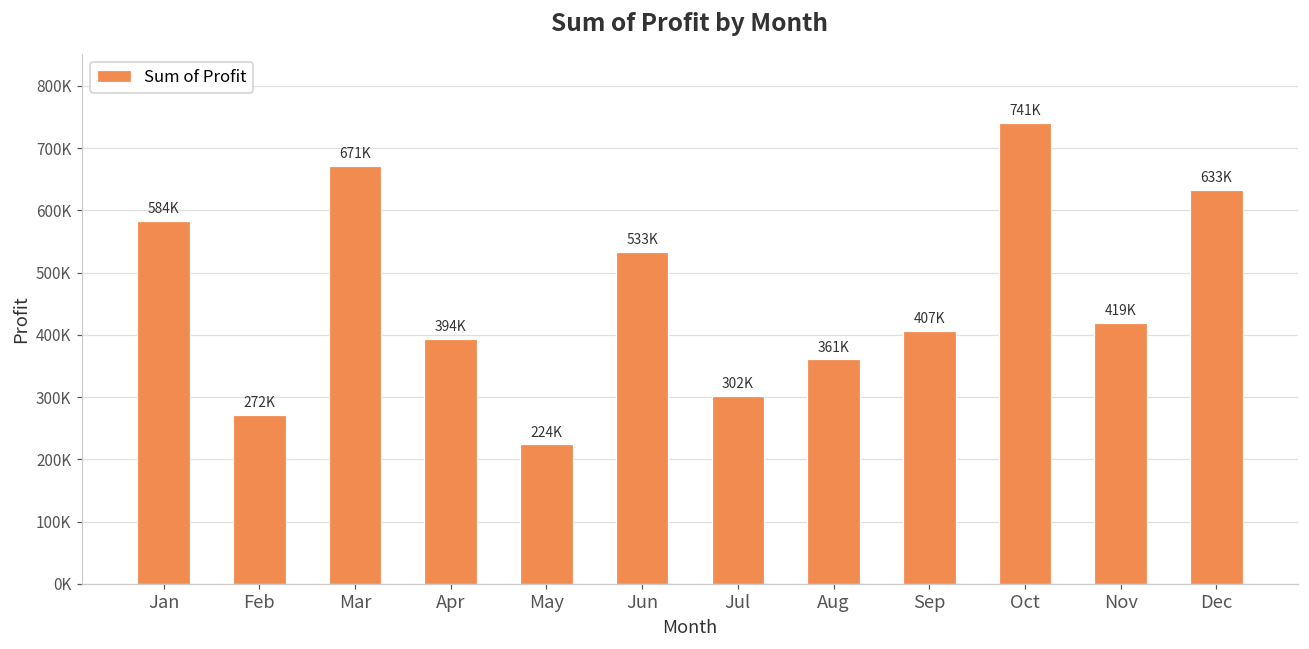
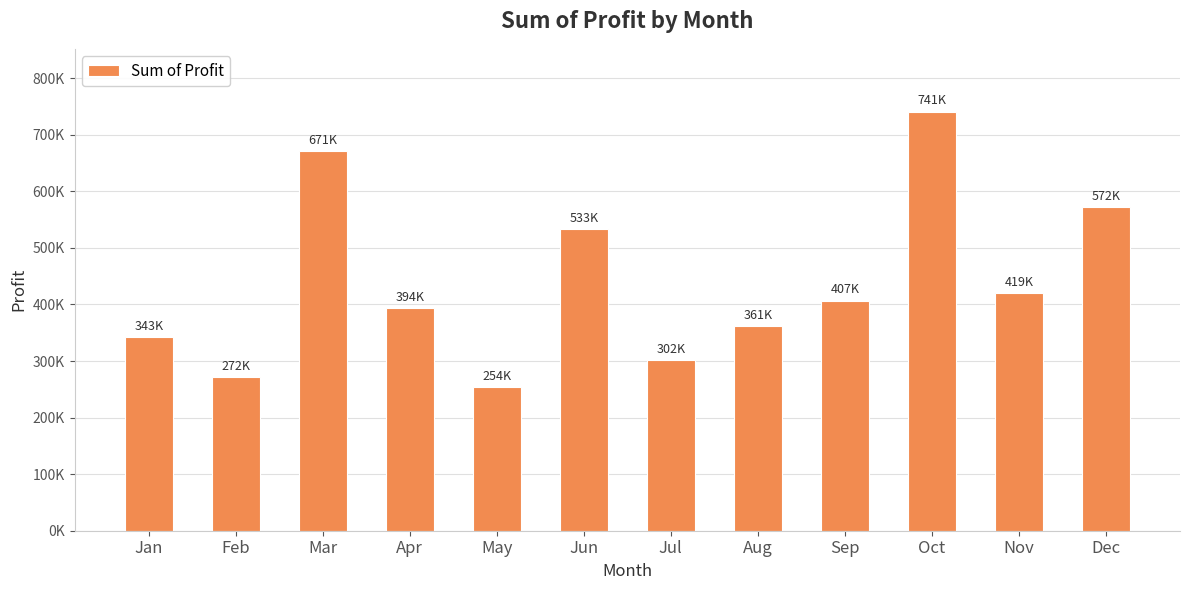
Jan: 584K -> 343K
May: 224K -> 254K
Dec: 633K -> 572K
